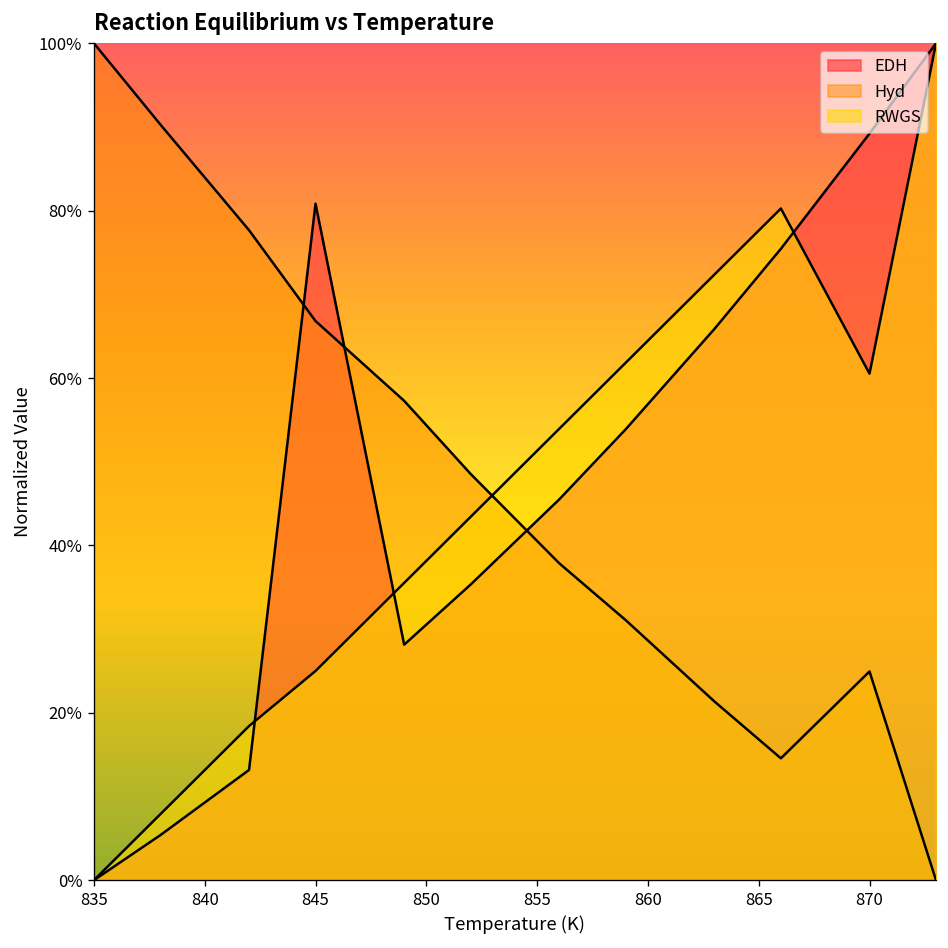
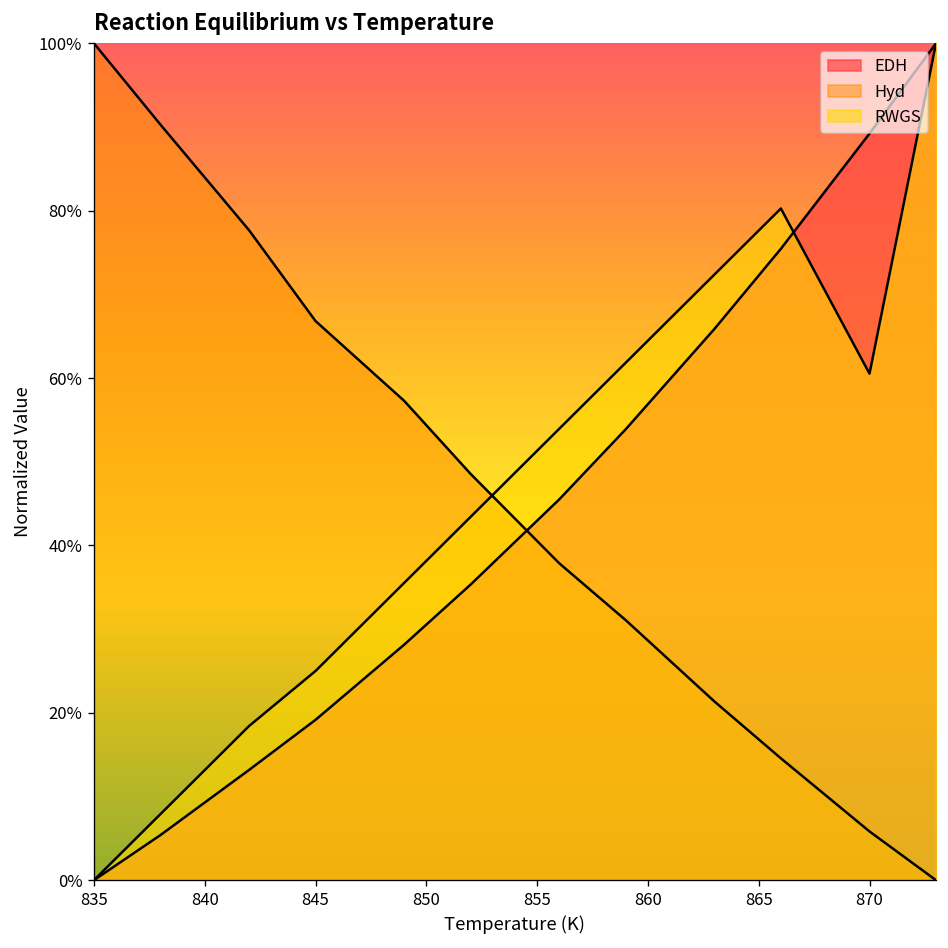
EDH, 845: 81% -> 19%
Hyd, 870: 25% -> 6%
